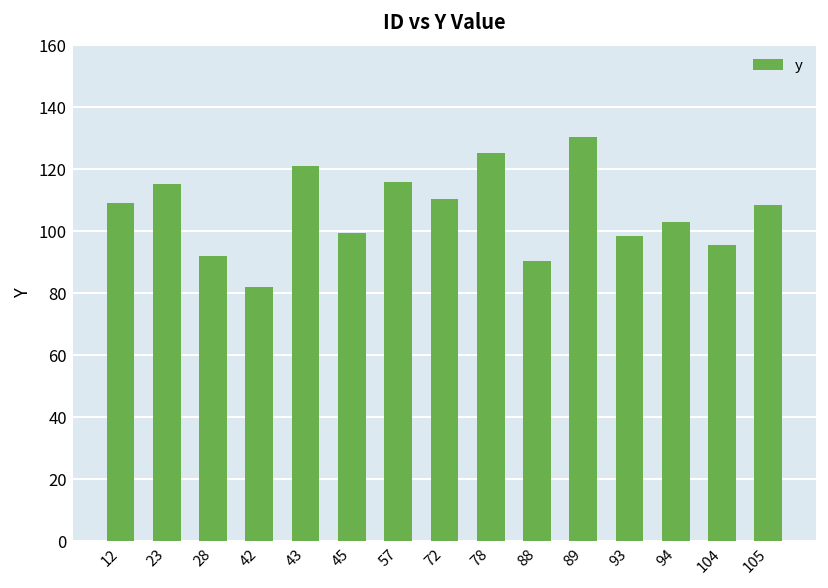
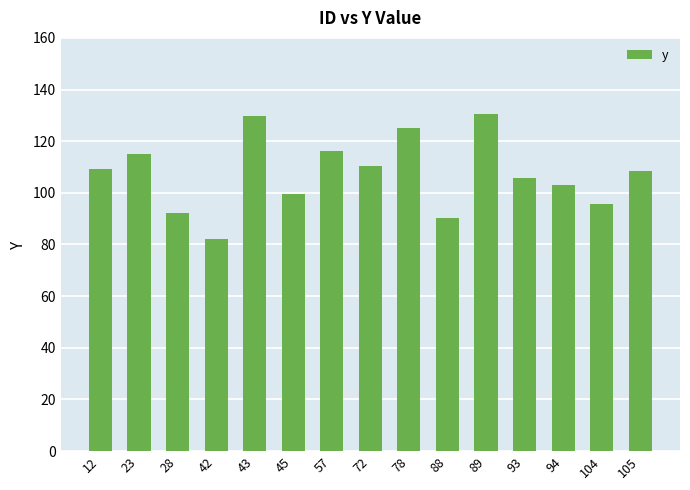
43: 121 -> 130
93: 99 -> 106
